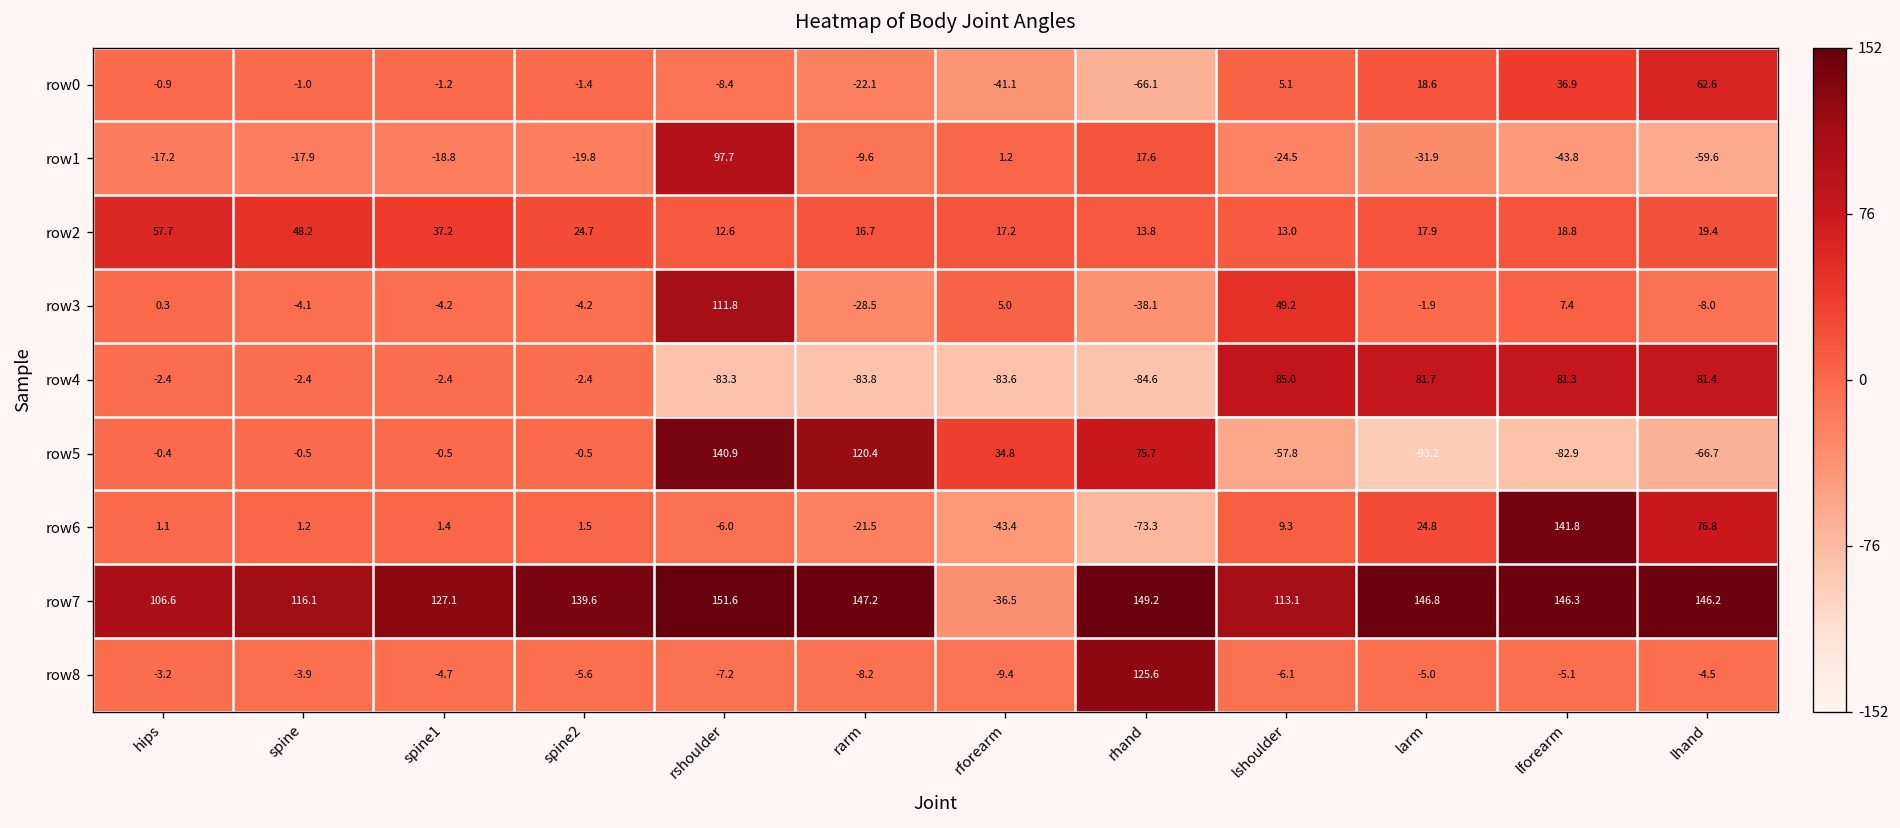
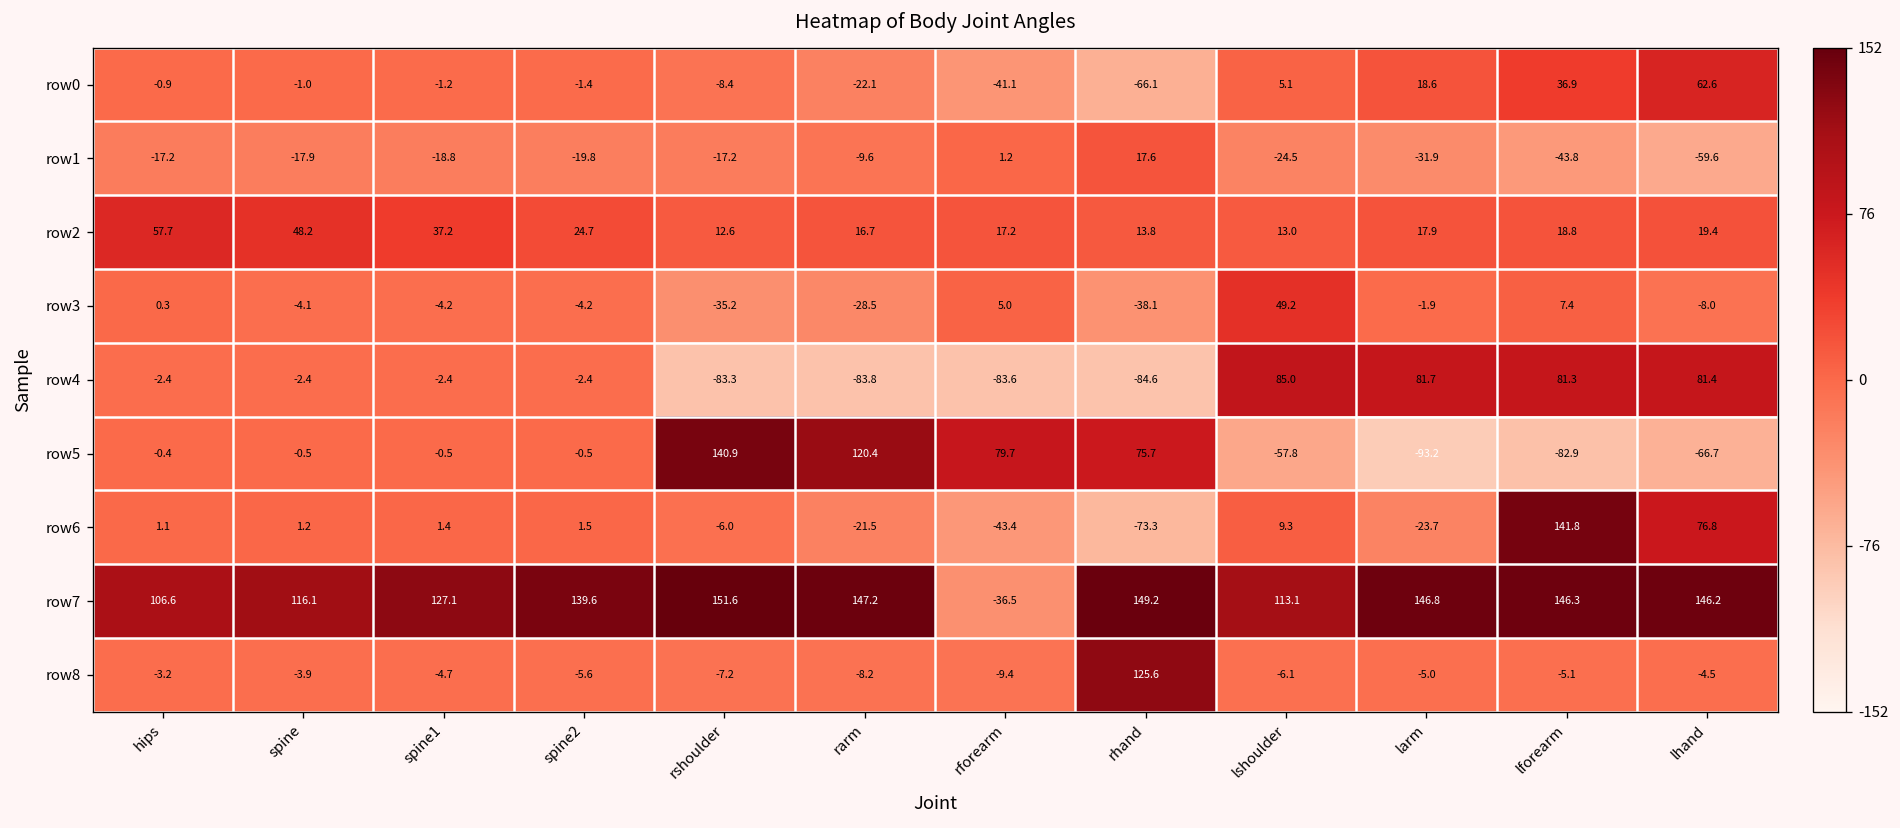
row1, rshoulder: 97.7 -> -17.2
row3, rshoulder: 111.8 -> -35.2
row5, rforearm: 34.8 -> 79.7
row6, larm: 24.8 -> -23.7
